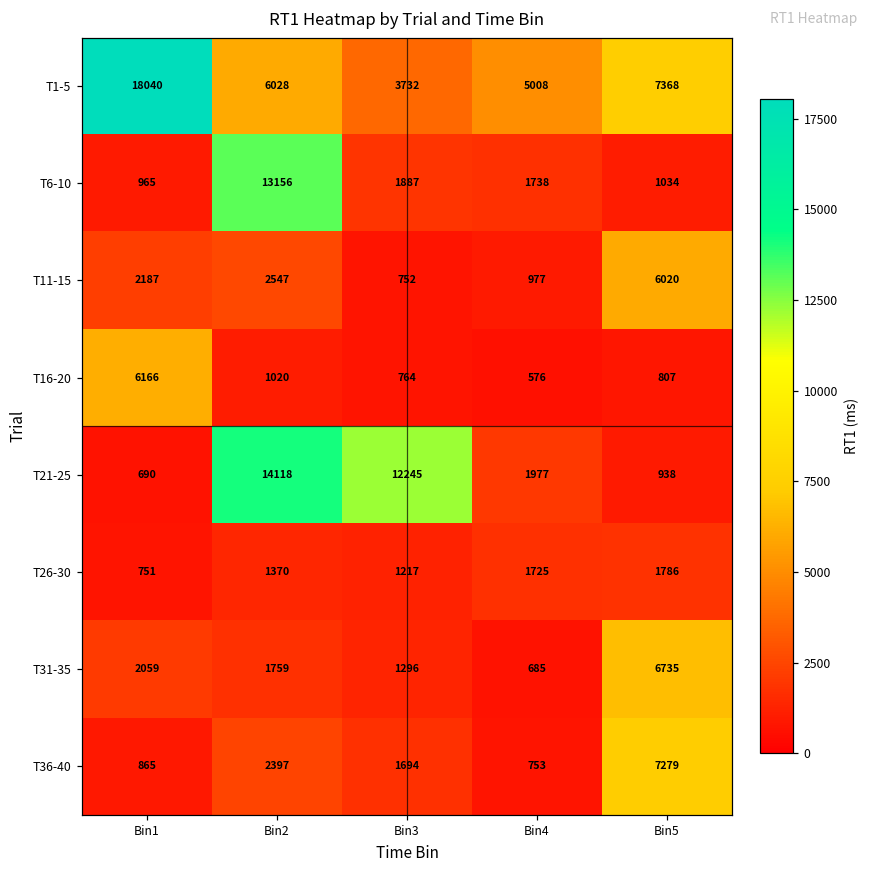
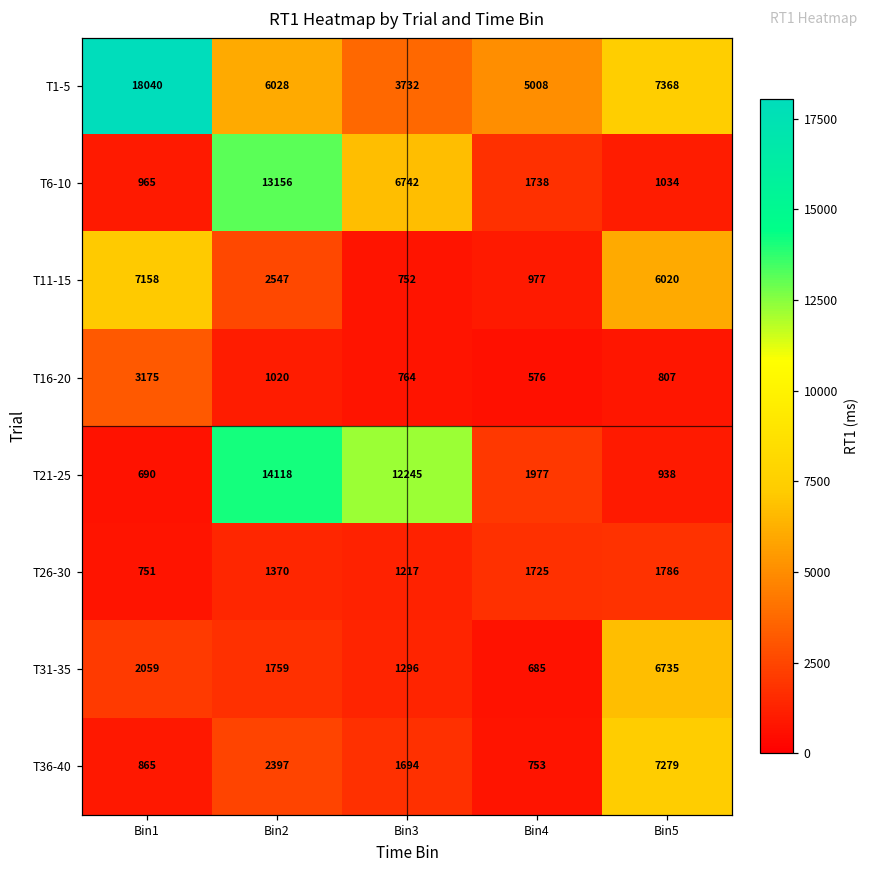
T6-10, Bin3: 1887 -> 6742
T11-15, Bin1: 2187 -> 7158
T16-20, Bin1: 6166 -> 3175
